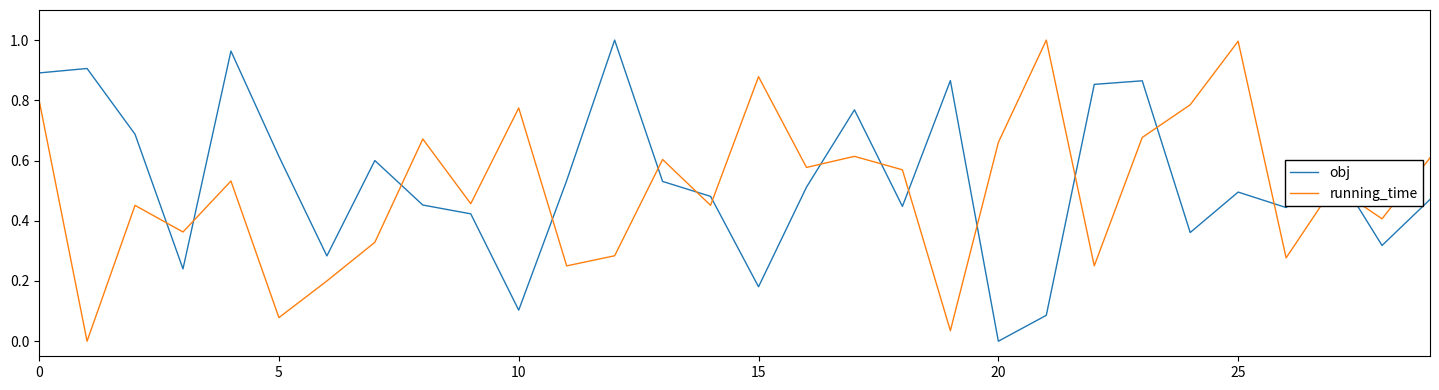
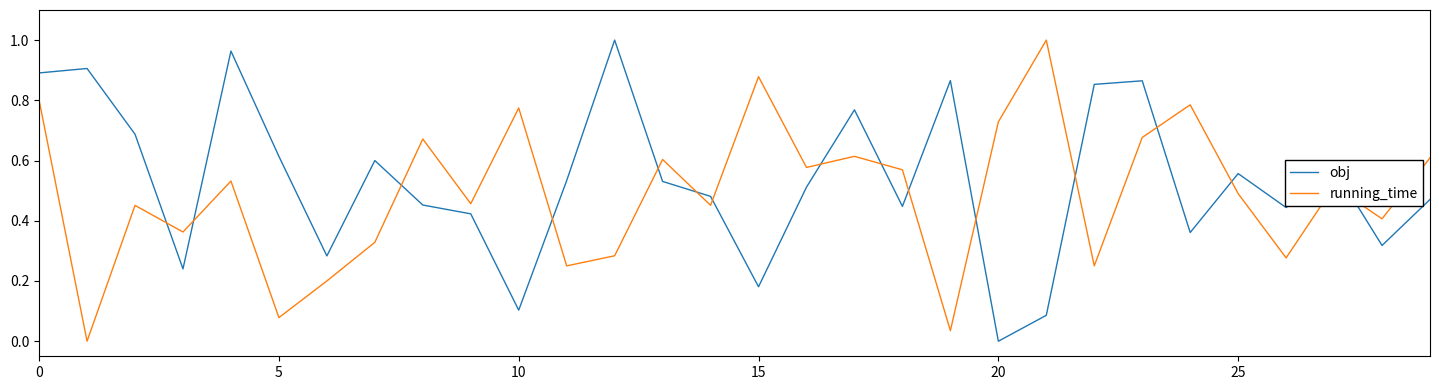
running_time, 20: 0.66 -> 0.73
obj, 25: 0.50 -> 0.56
running_time, 25: 1.00 -> 0.49
